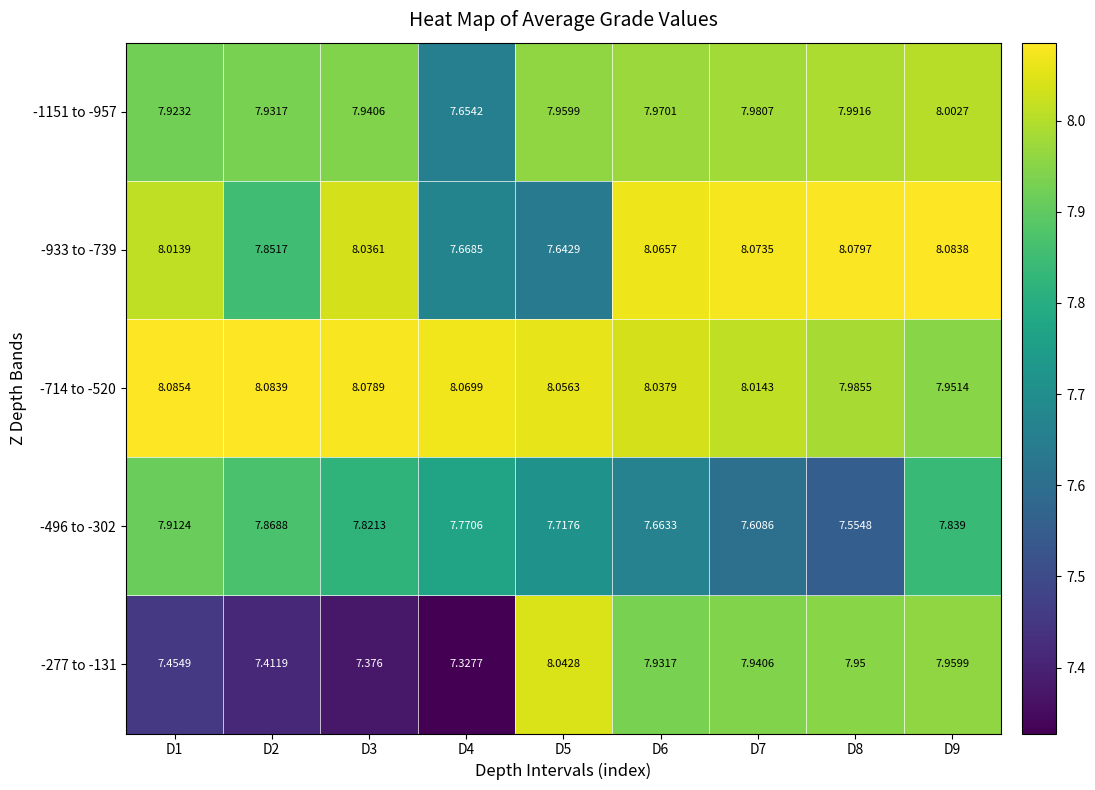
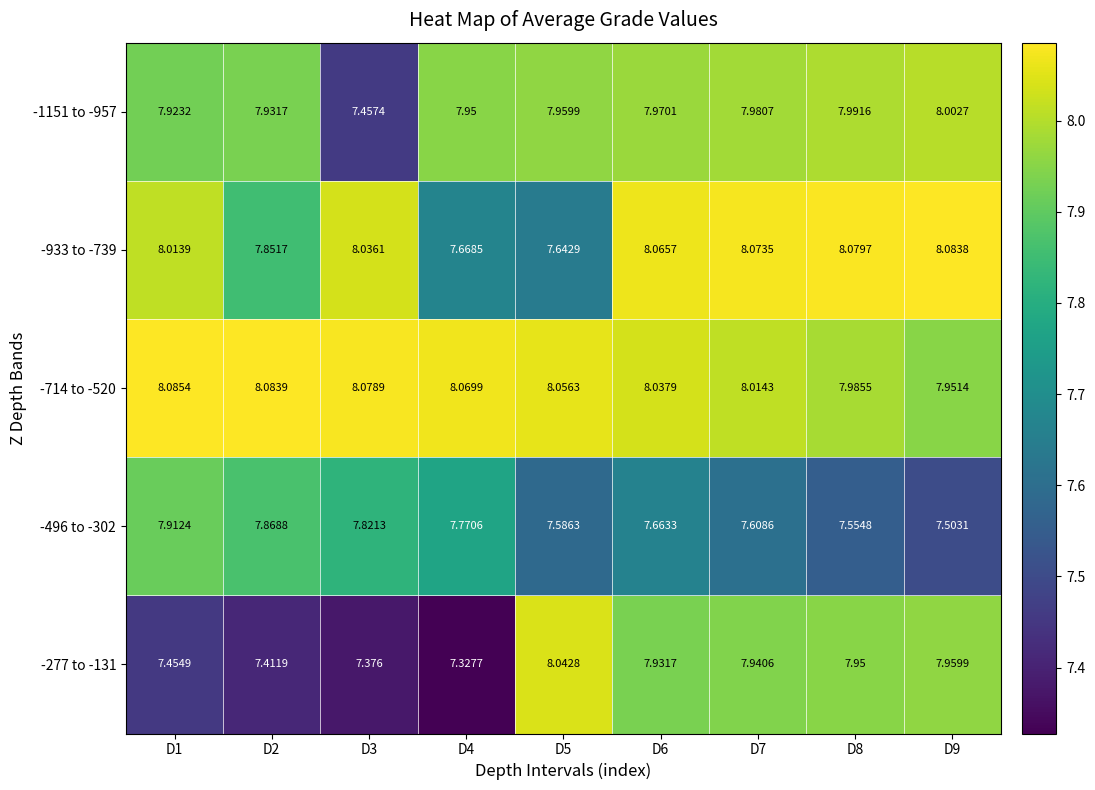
-1151 to -957, D3: 7.9406 -> 7.4574
-1151 to -957, D4: 7.6542 -> 7.95
-496 to -302, D5: 7.7176 -> 7.5863
-496 to -302, D9: 7.839 -> 7.5031
